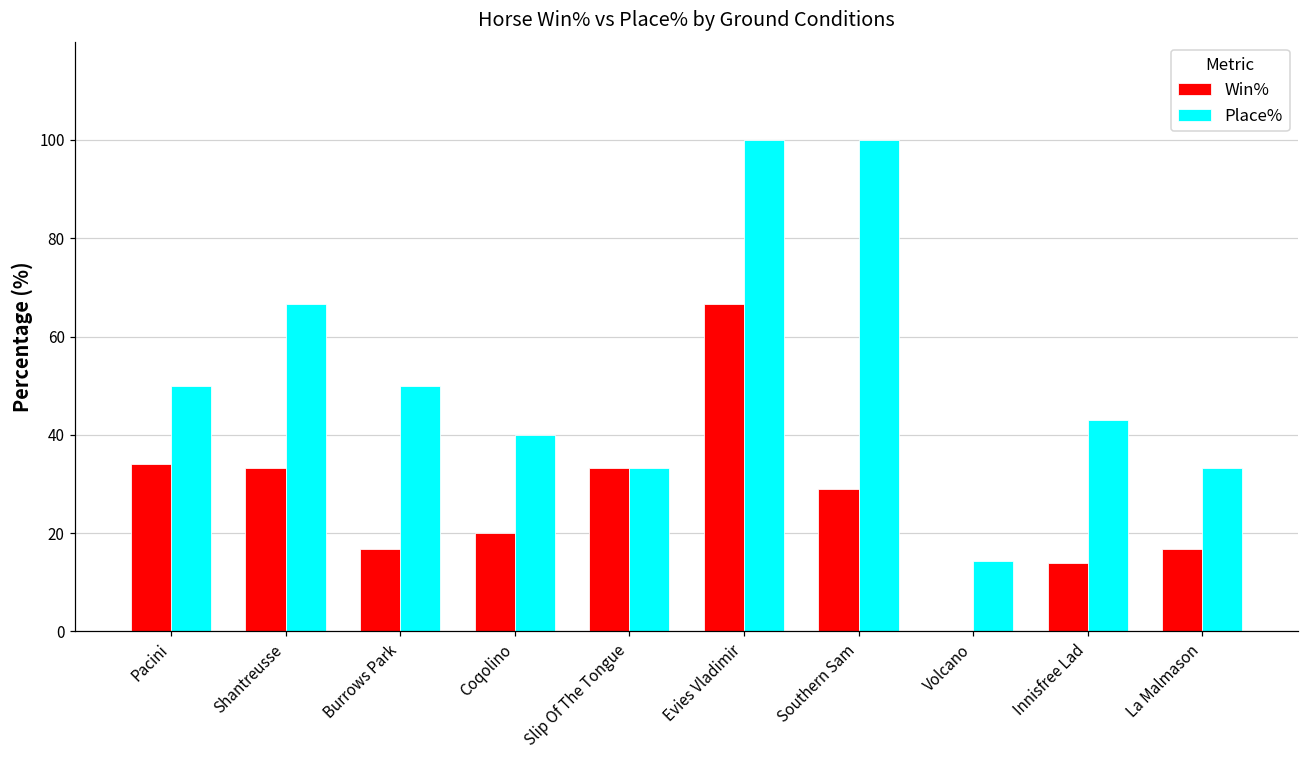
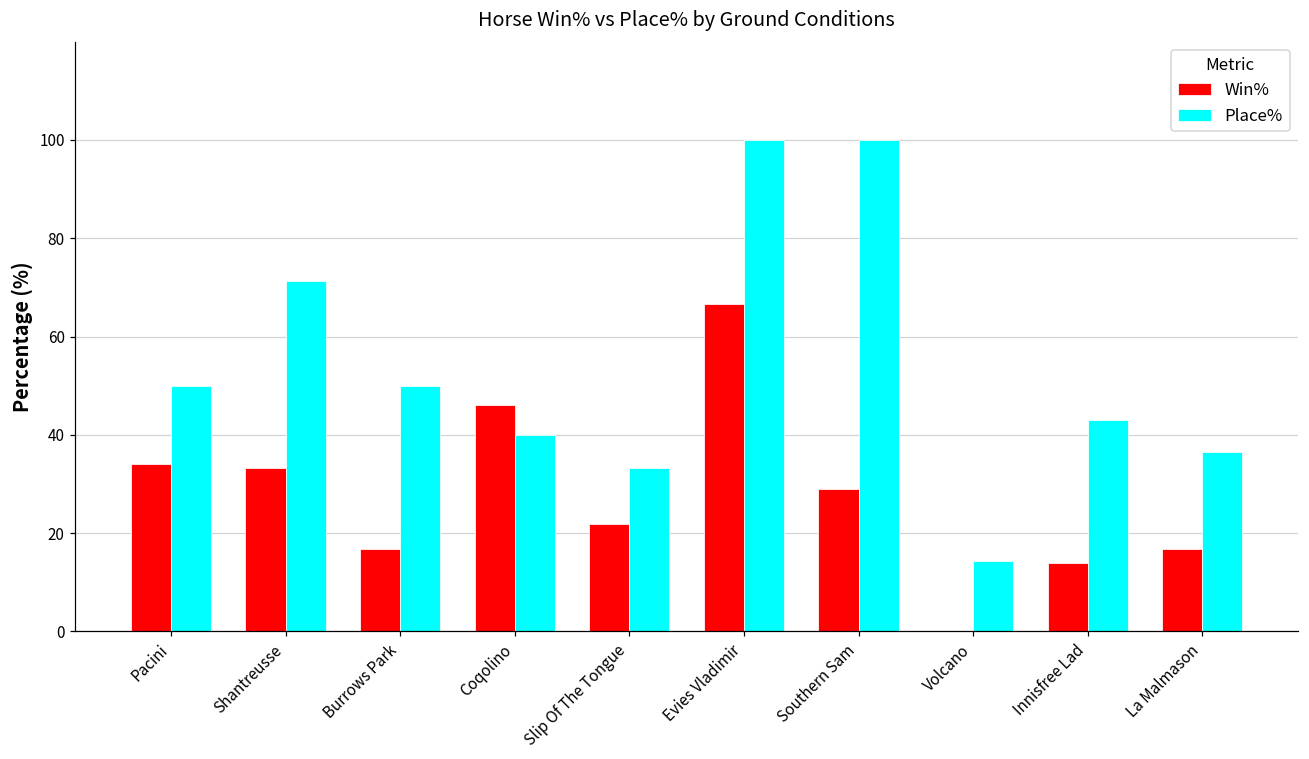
Place%, Shantreusse: 67 -> 71
Win%, Coqolino: 20 -> 46
Win%, Slip Of The Tongue: 33 -> 22
Place%, La Malmason: 33 -> 37
